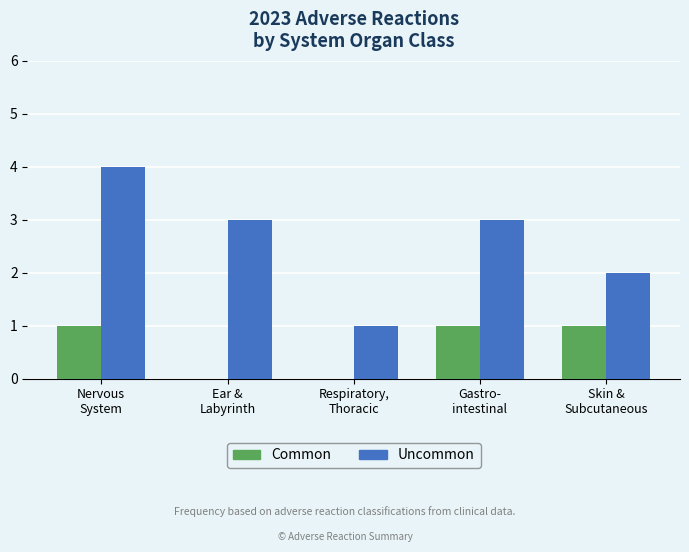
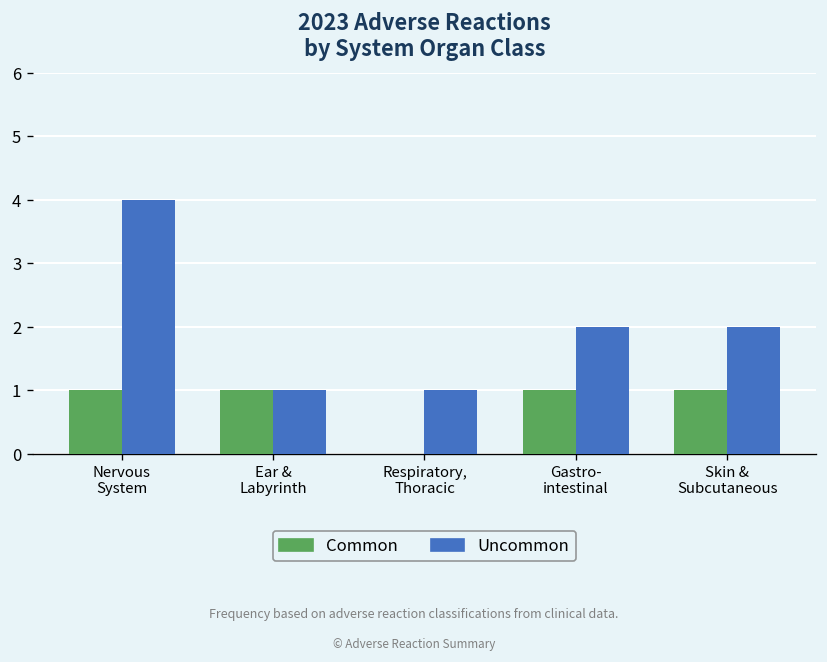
Common, Ear & Labyrinth: 0 -> 1
Uncommon, Ear & Labyrinth: 3 -> 1
Uncommon, Gastro- intestinal: 3 -> 2
